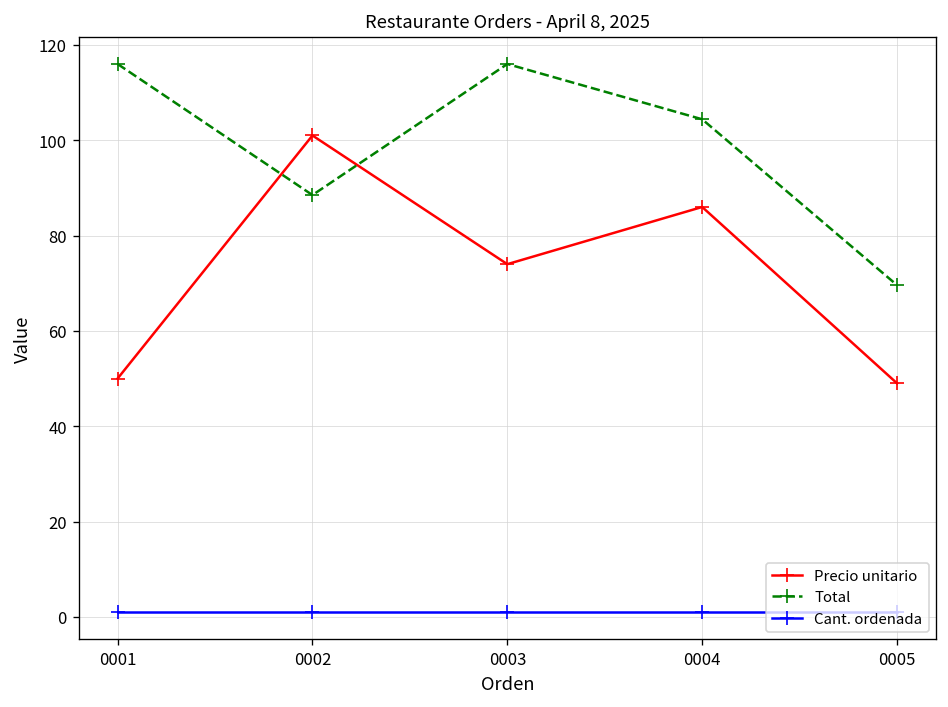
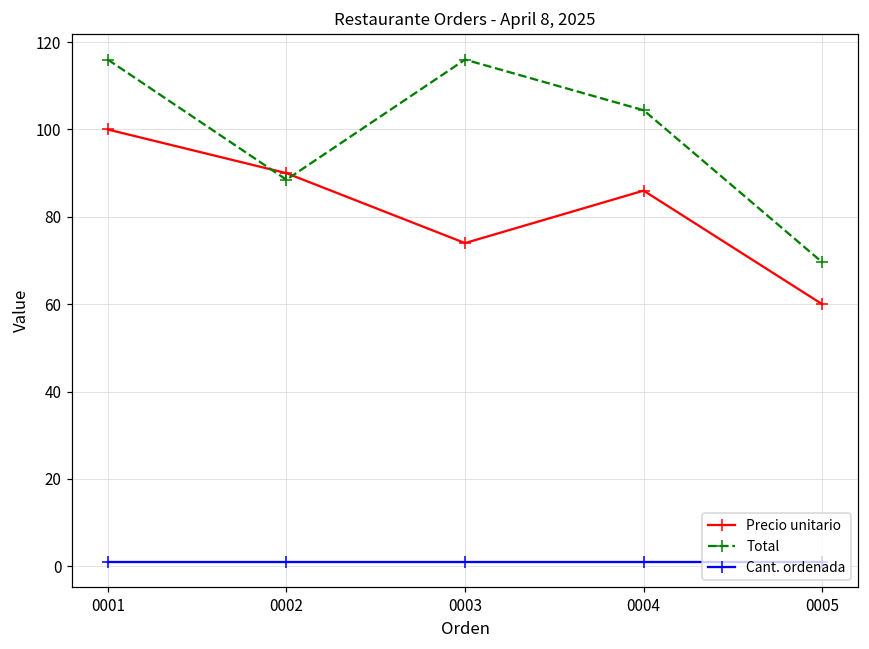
Precio unitario, 0001: 50 -> 100
Precio unitario, 0002: 101 -> 90
Precio unitario, 0005: 49 -> 60
